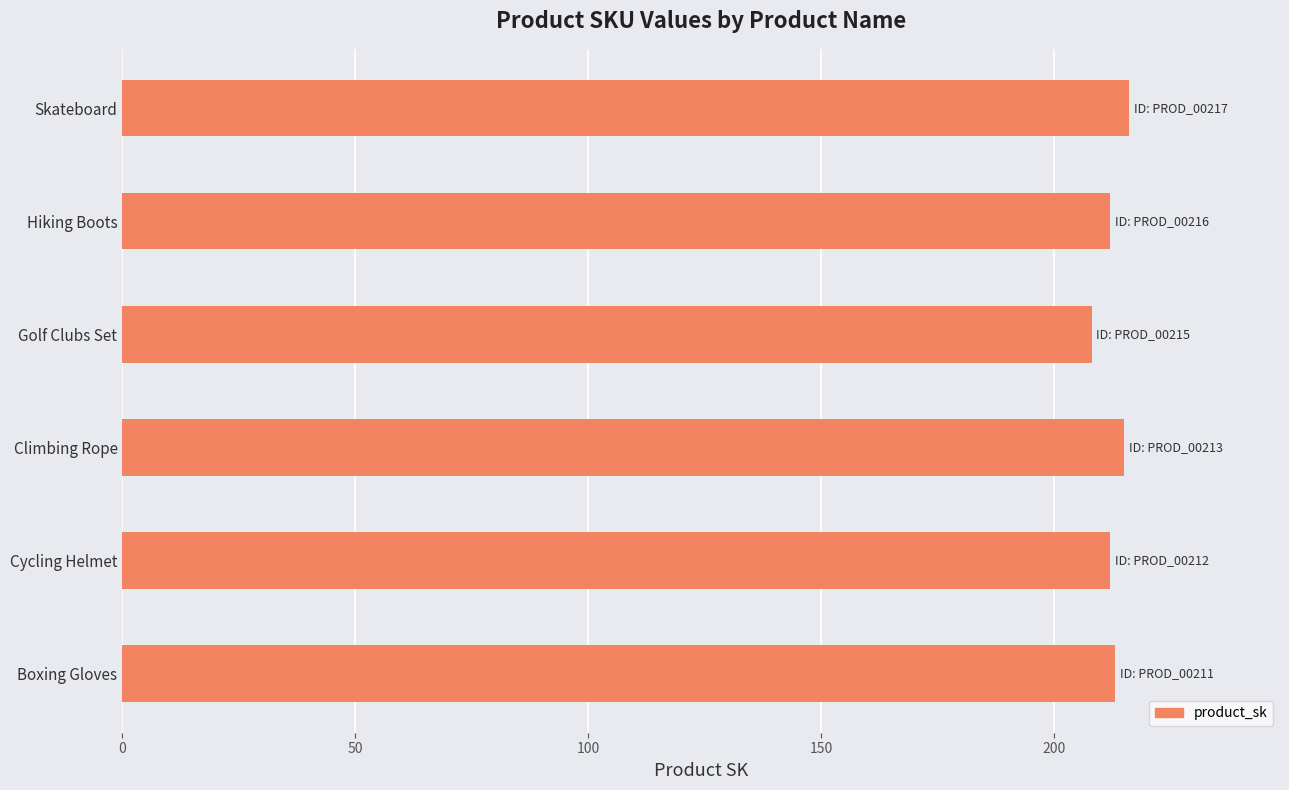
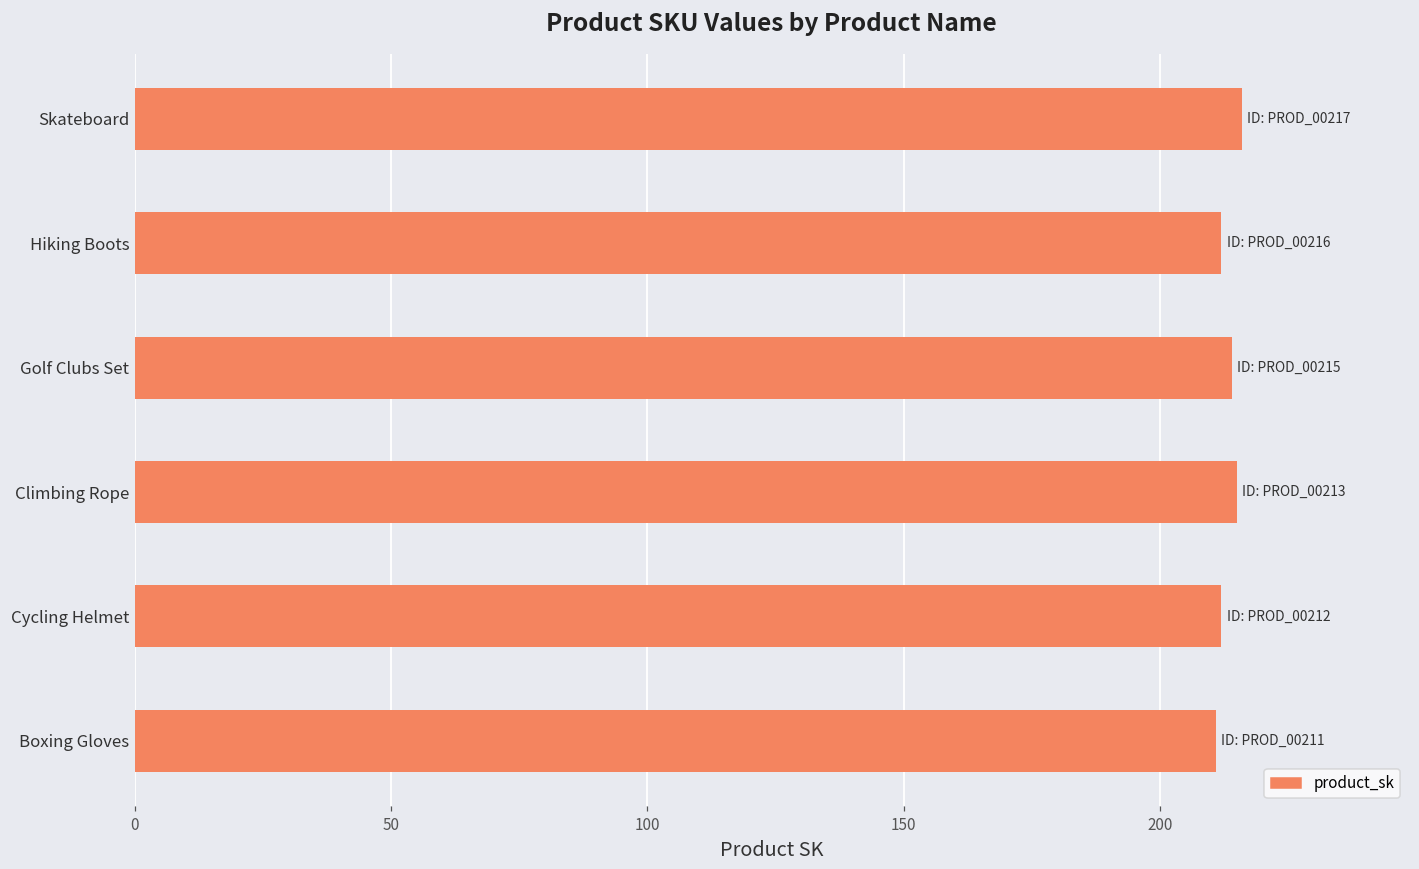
Golf Clubs Set: 208 -> 214
Boxing Gloves: 213 -> 211
